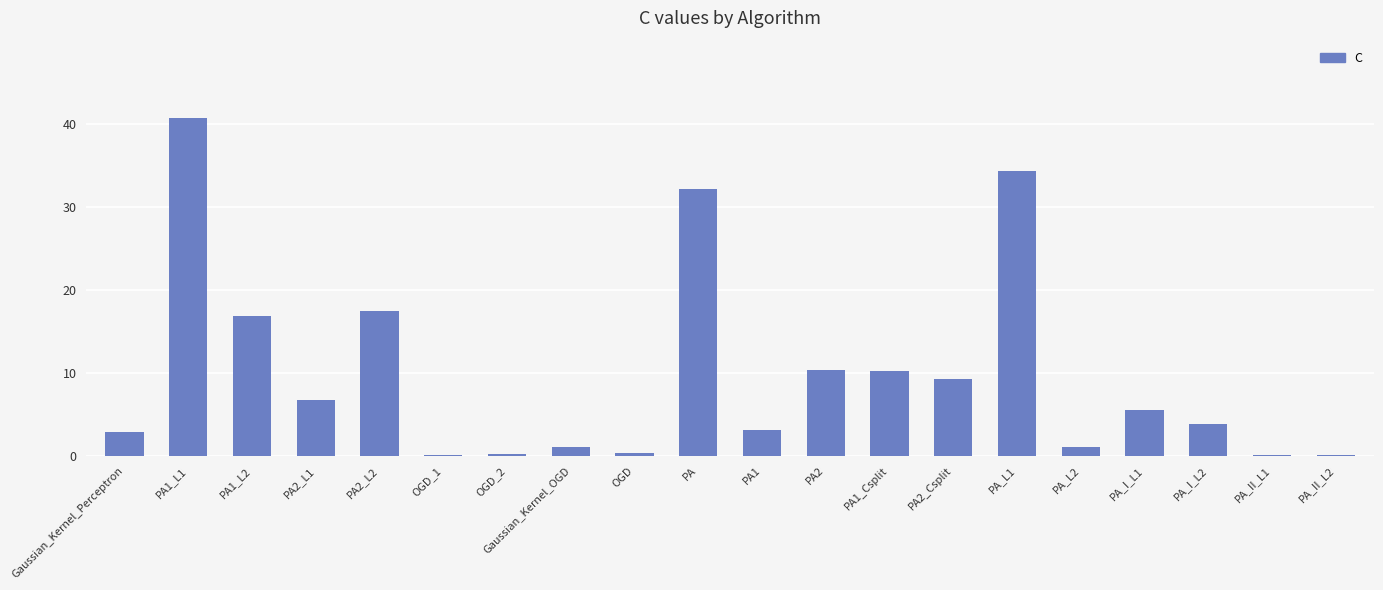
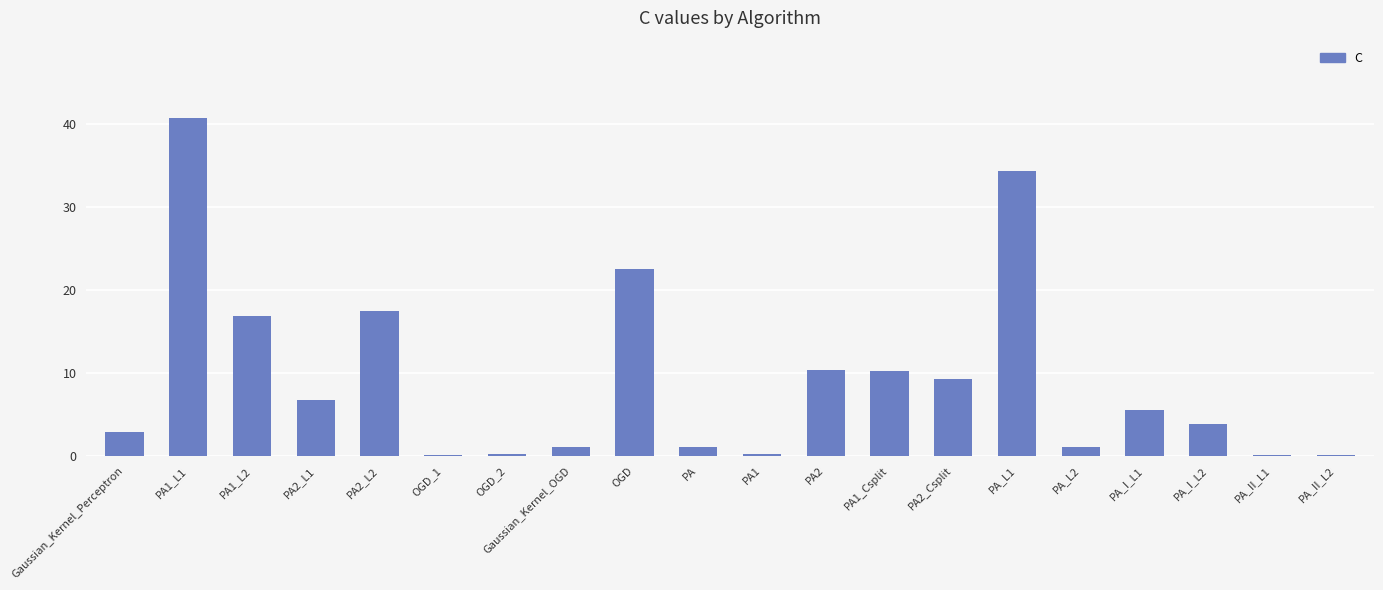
OGD: 0 -> 22
PA: 32 -> 1
PA1: 3 -> 0
